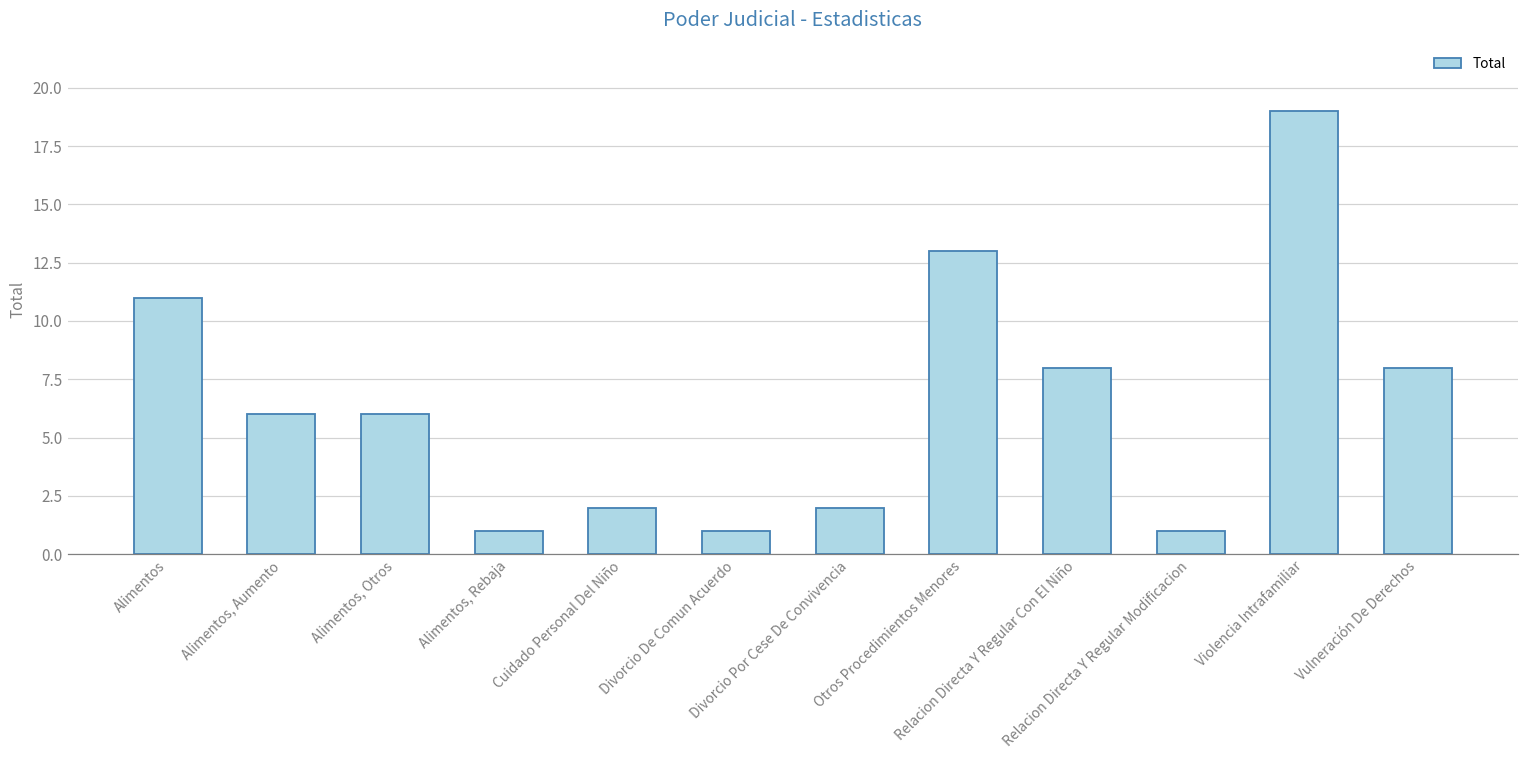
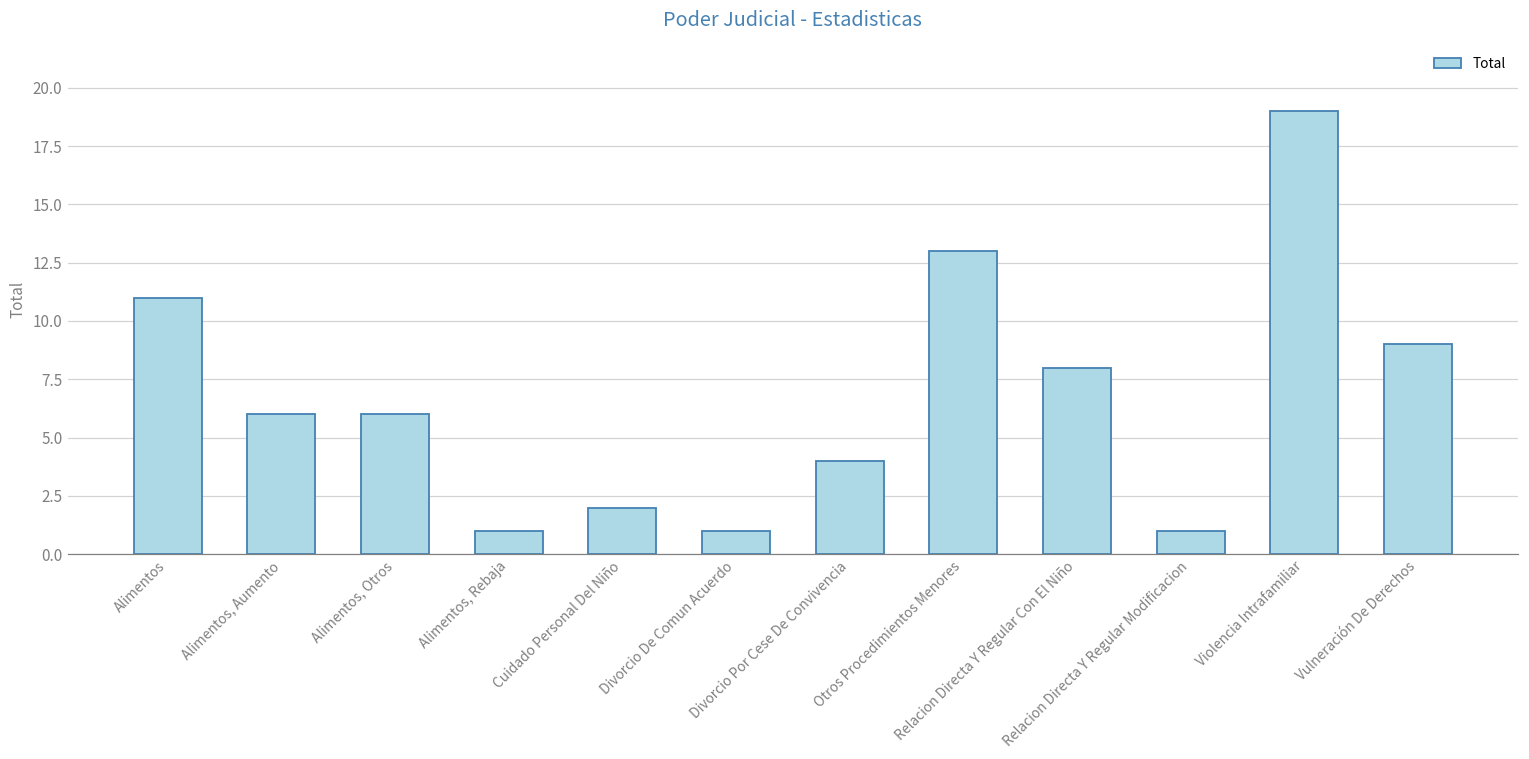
Divorcio Por Cese De Convivencia: 2 -> 4
Vulneración De Derechos: 8 -> 9
